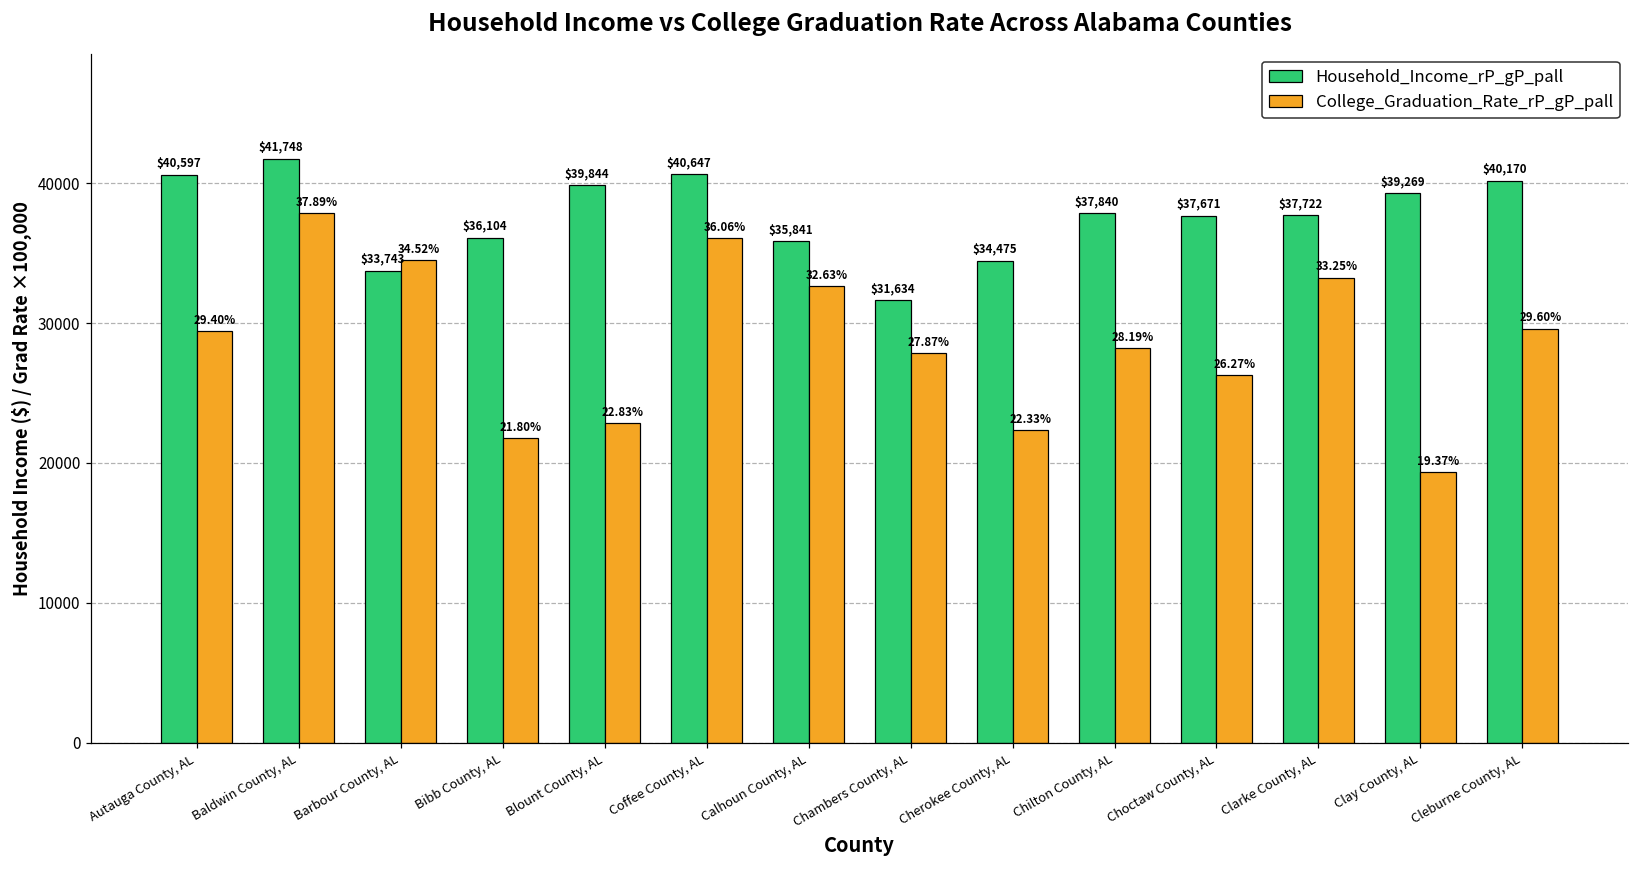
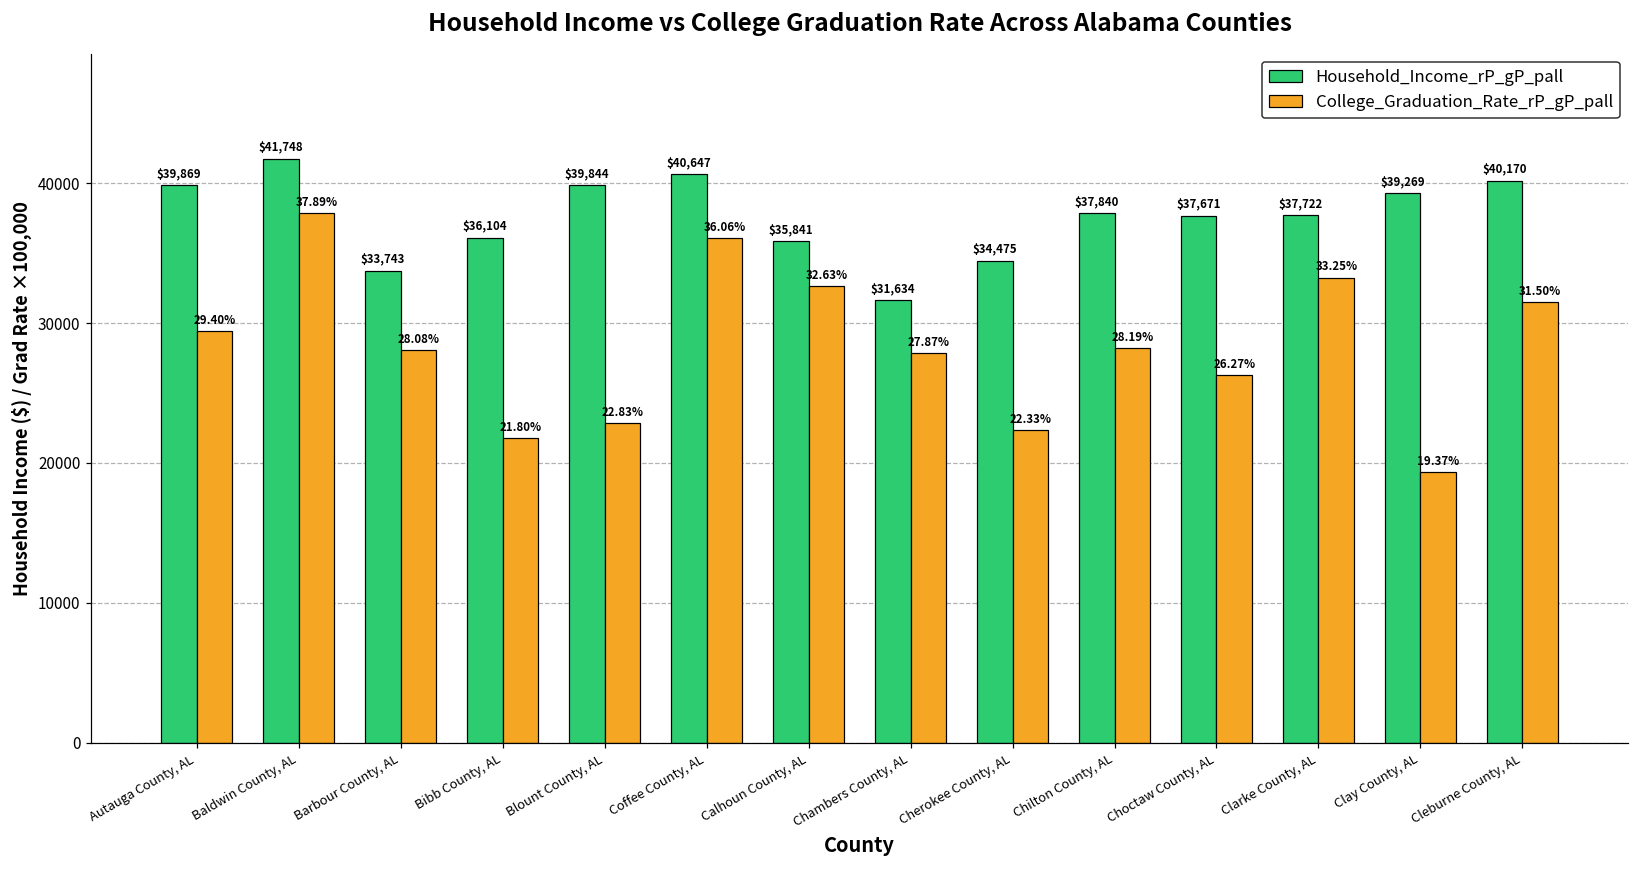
Household_Income_rP_gP_pall, Autauga County, AL: $40,597 -> $39,869
College_Graduation_Rate_rP_gP_pall, Barbour County, AL: 34.52% -> 28.08%
College_Graduation_Rate_rP_gP_pall, Cleburne County, AL: 29.60% -> 31.50%
